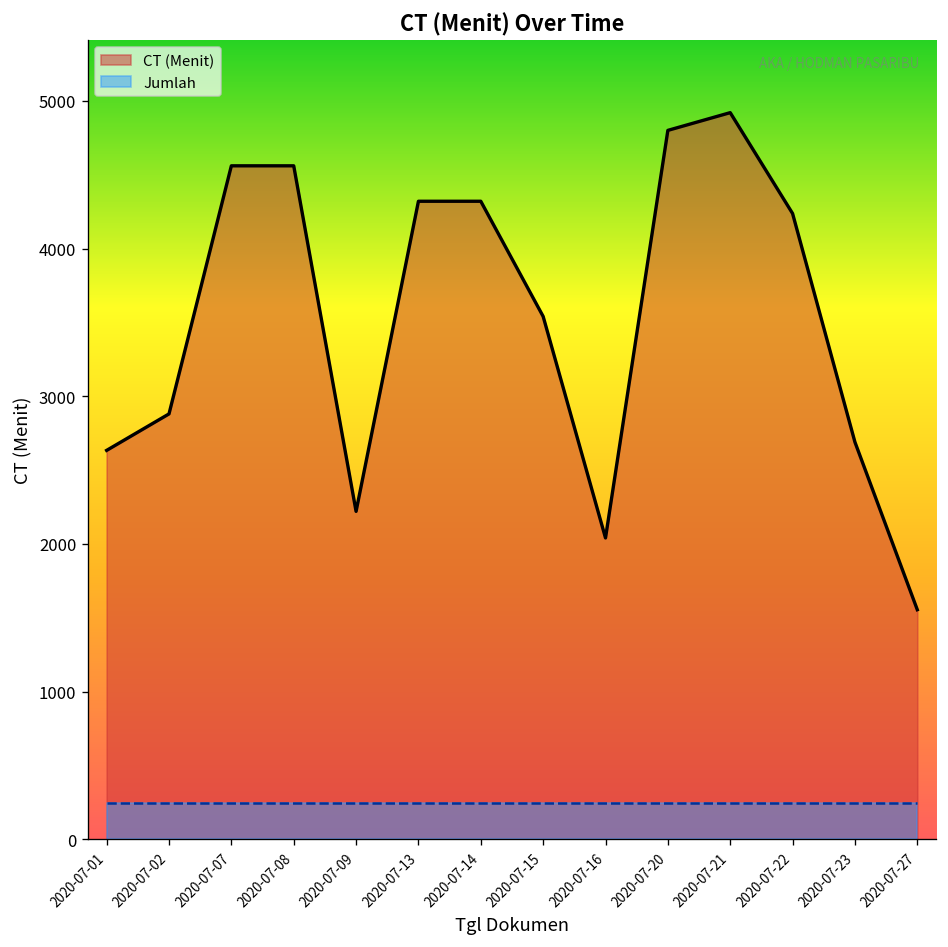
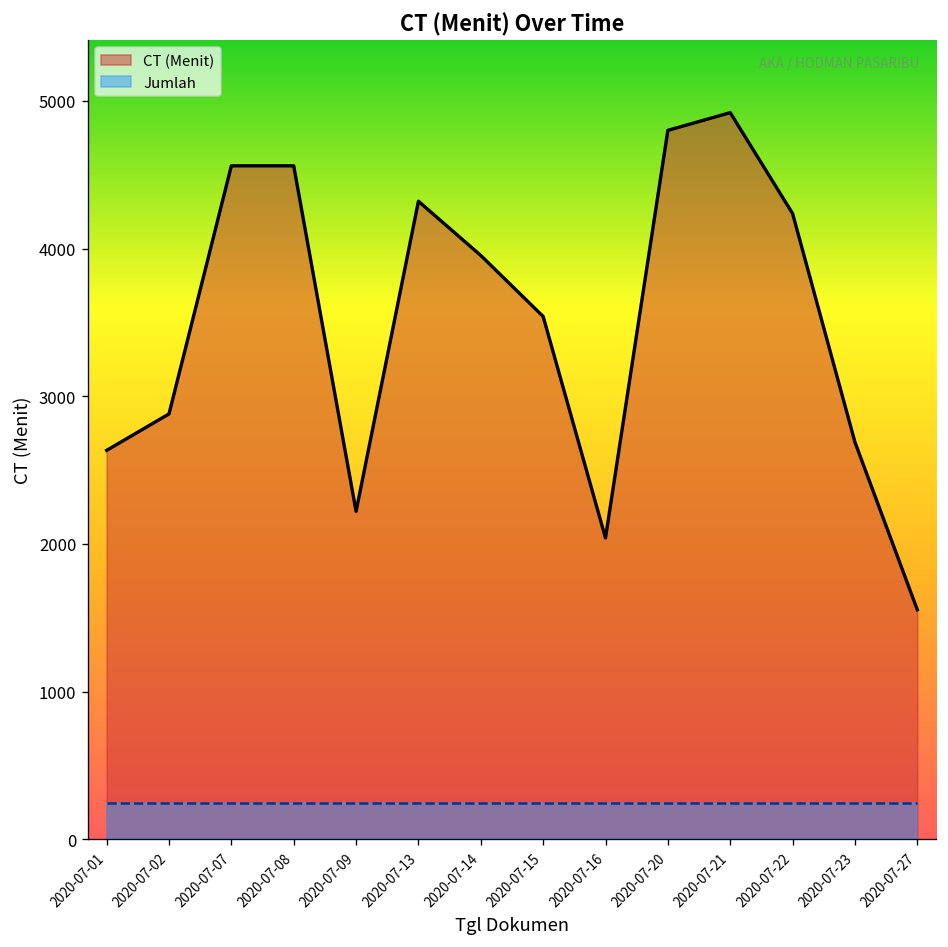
CT (Menit), 2020-07-14: 4320 -> 3950
